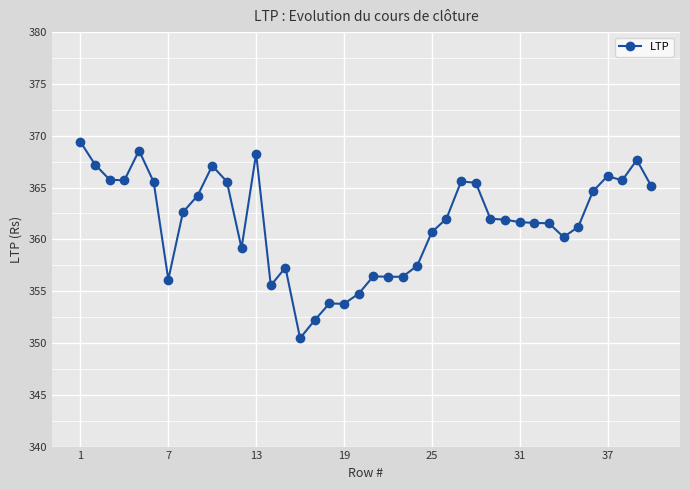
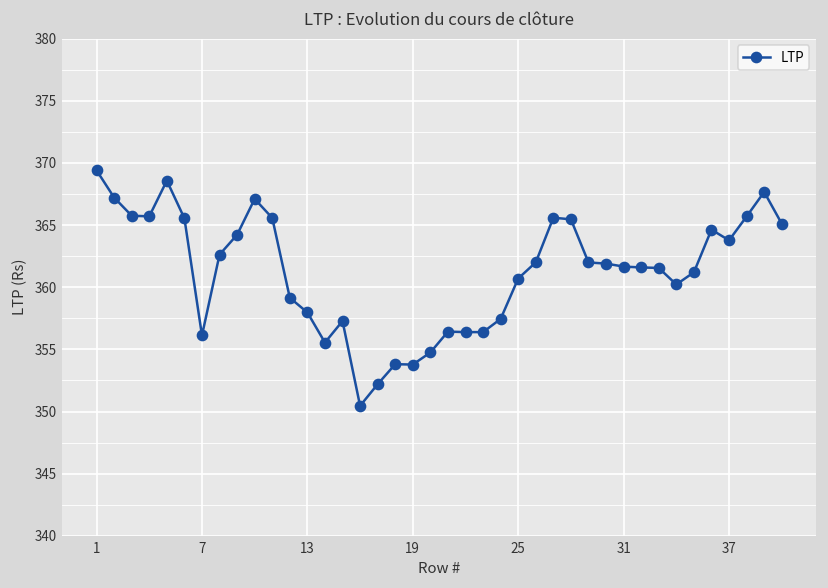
13: 368.3 -> 358.0
37: 366.1 -> 363.8
